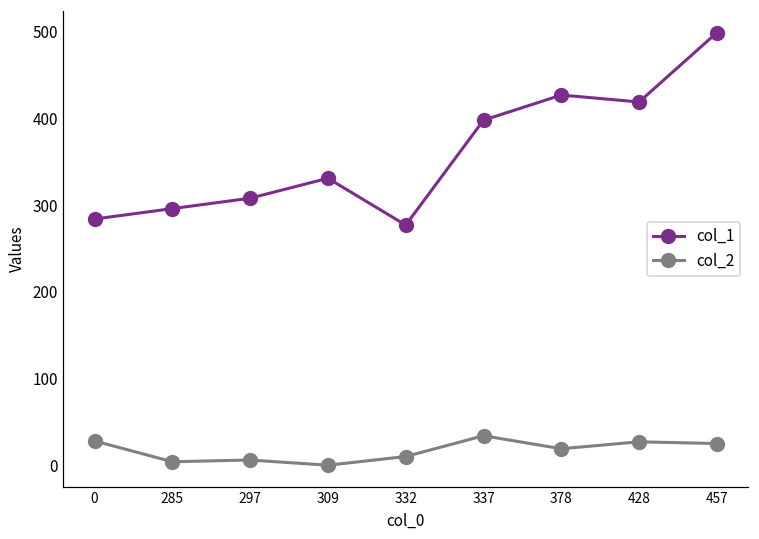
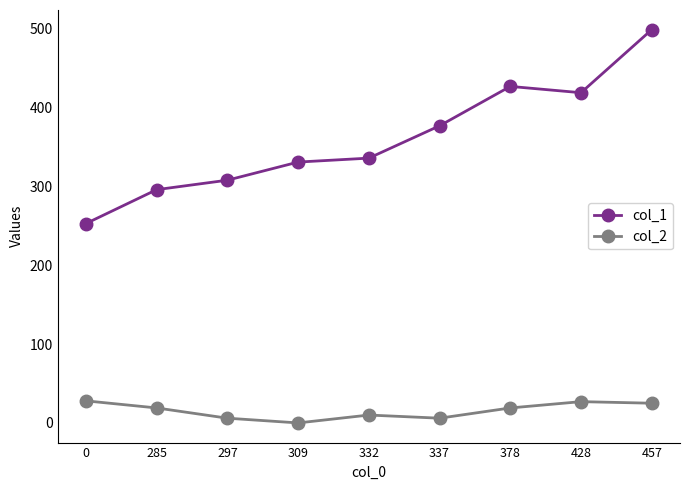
col_1, 0: 280 -> 250
col_2, 285: 0 -> 20
col_1, 332: 280 -> 340
col_1, 337: 400 -> 380
col_2, 337: 30 -> 10
